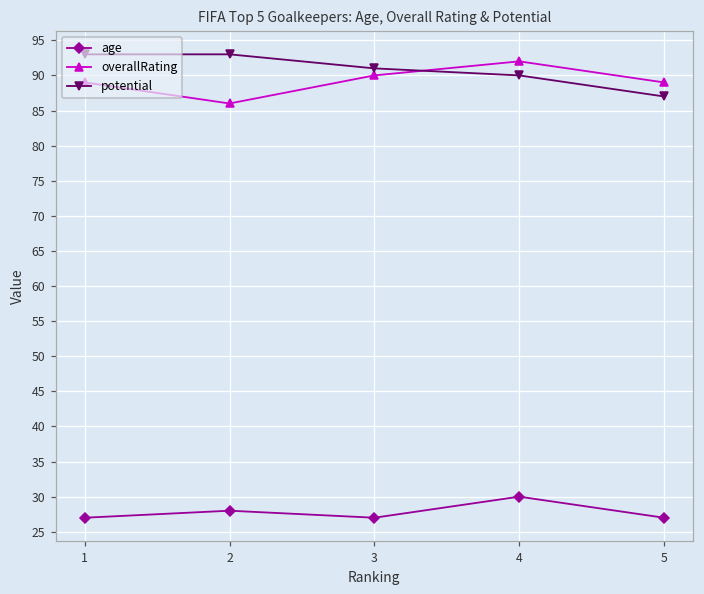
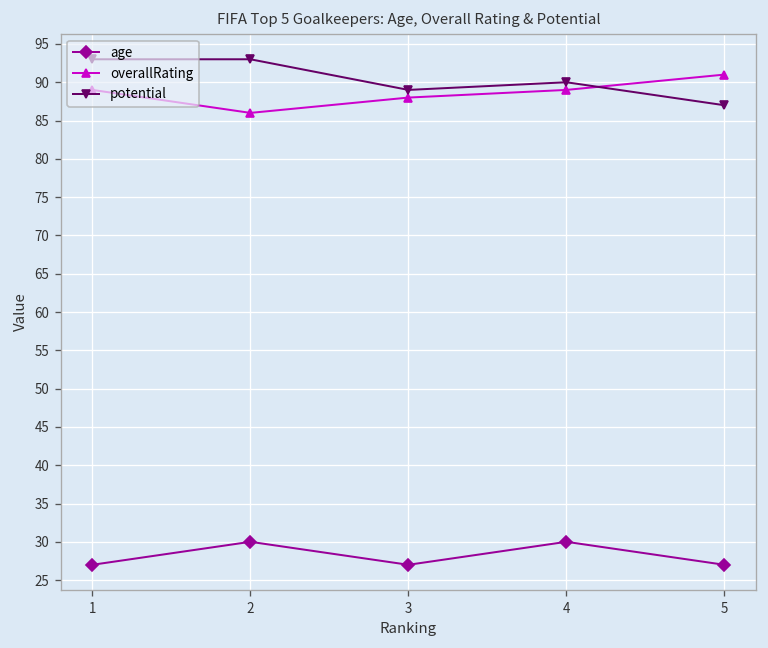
age, 2: 28 -> 30
overallRating, 3: 90 -> 88
potential, 3: 91 -> 89
overallRating, 4: 92 -> 89
overallRating, 5: 89 -> 91
